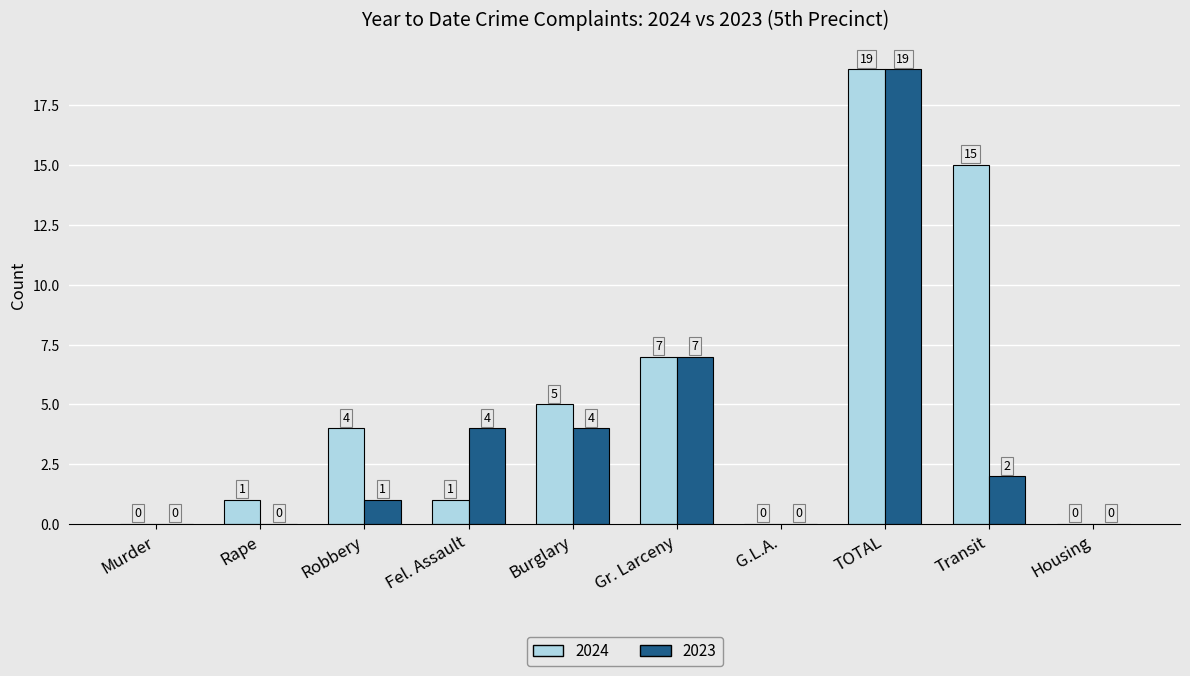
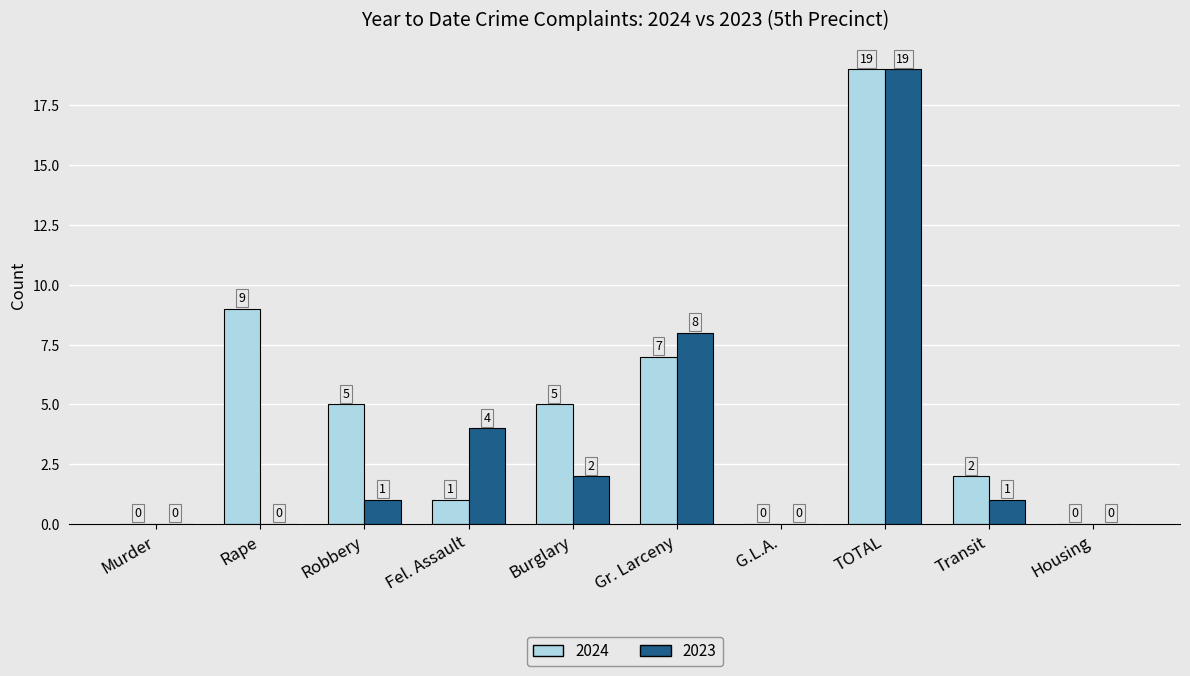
2024, Rape: 1 -> 9
2024, Robbery: 4 -> 5
2023, Burglary: 4 -> 2
2023, Gr. Larceny: 7 -> 8
2024, Transit: 15 -> 2
2023, Transit: 2 -> 1
